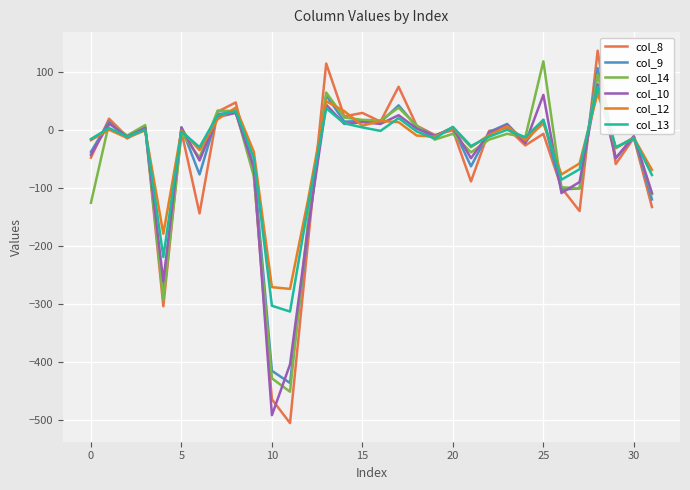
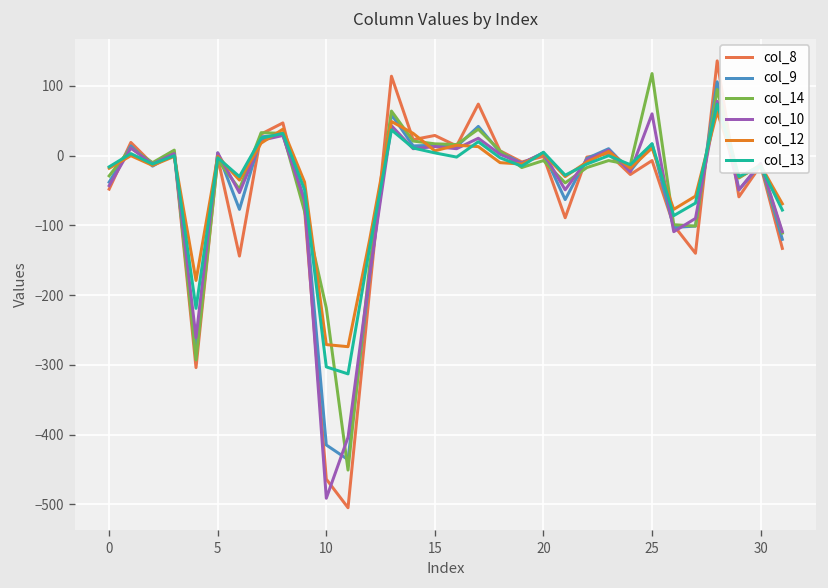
col_14, 0: -130 -> -30
col_14, 10: -430 -> -220
